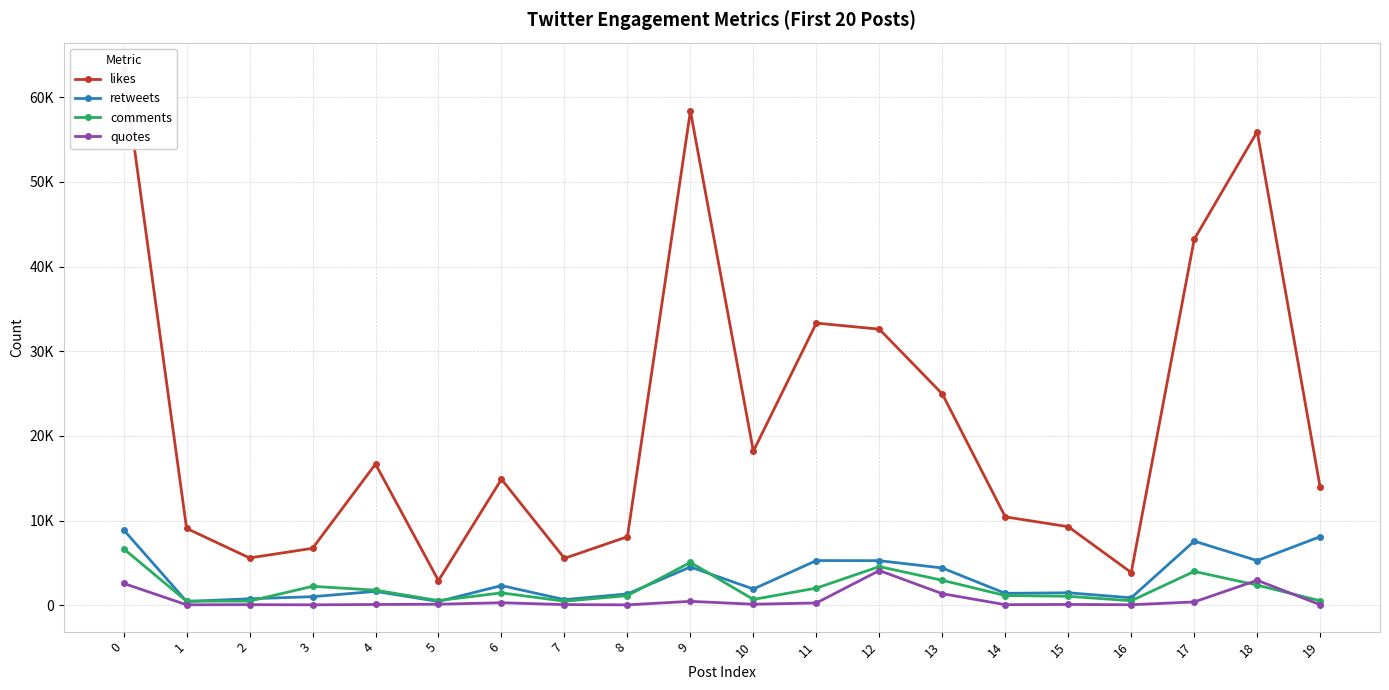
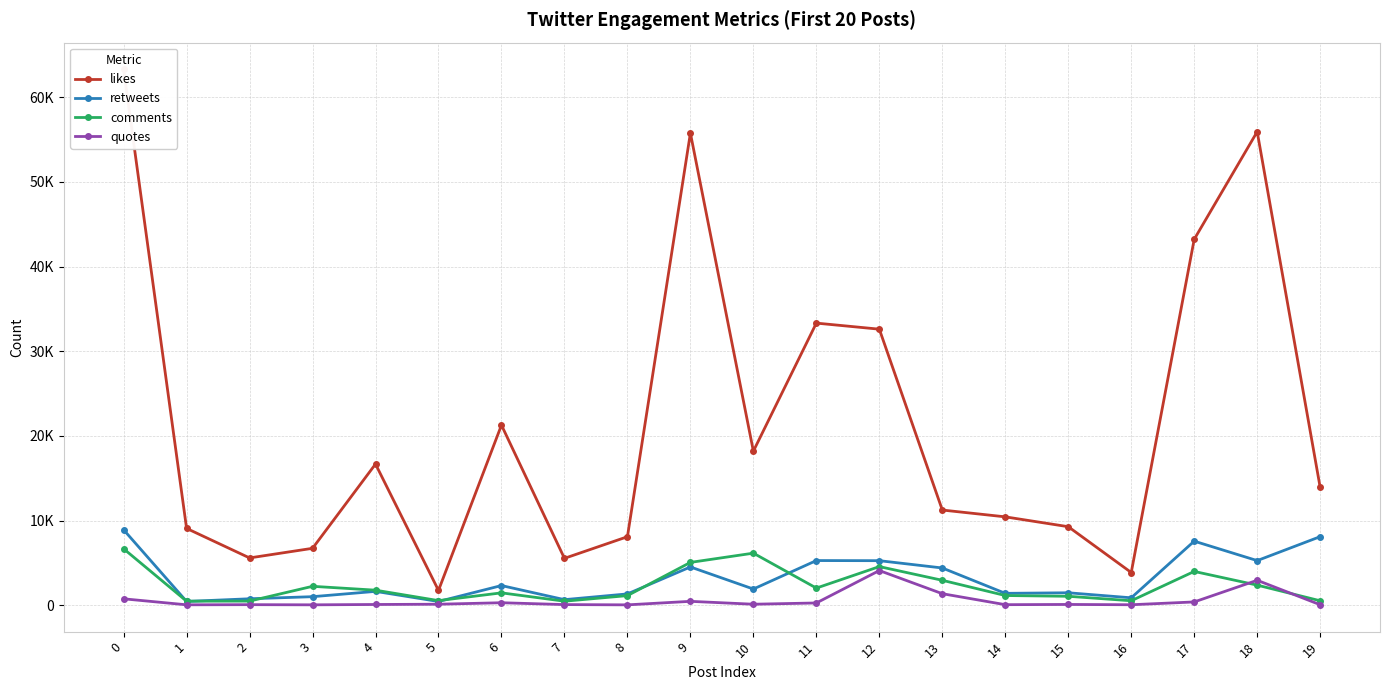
quotes, 0: 3000 -> 1000
likes, 5: 3000 -> 2000
likes, 6: 15000 -> 21000
likes, 9: 58000 -> 56000
comments, 10: 1000 -> 6000
likes, 13: 25000 -> 11000
